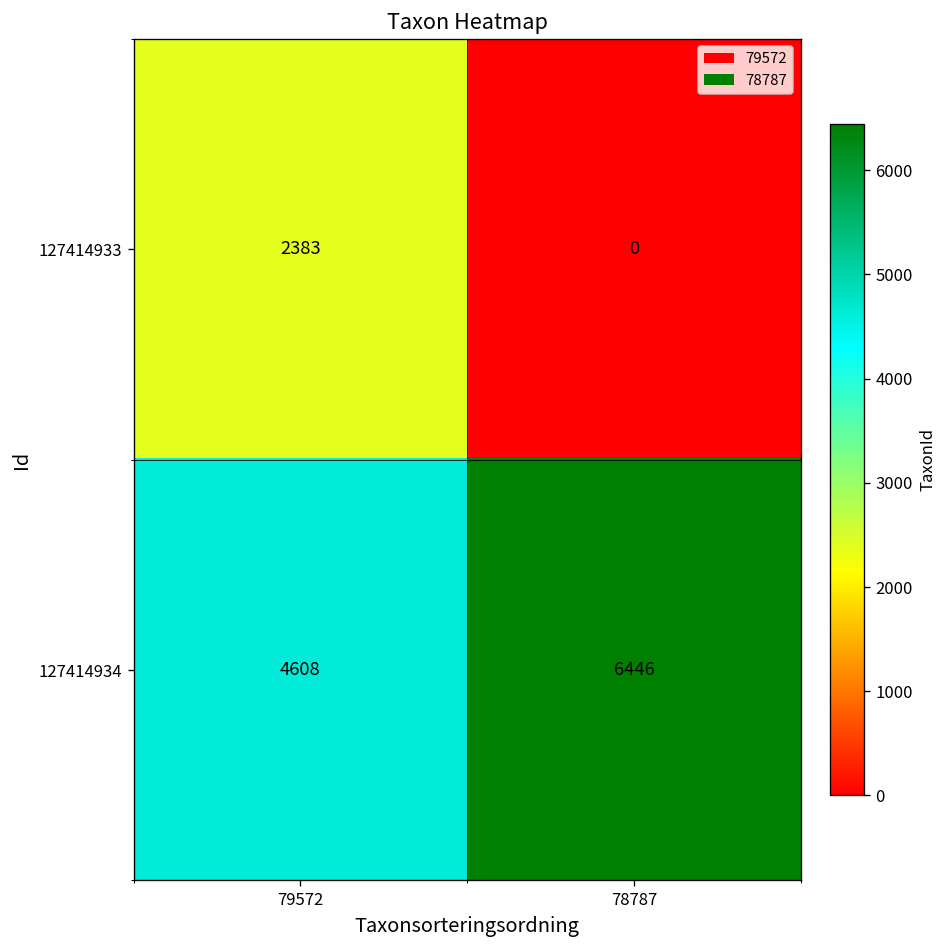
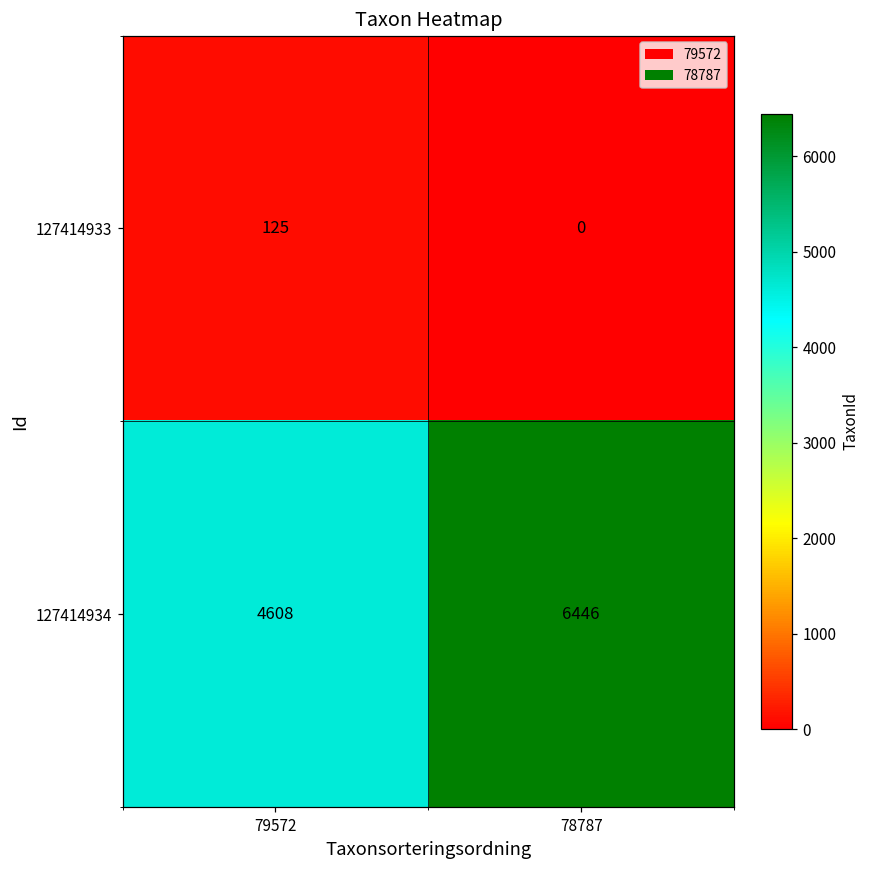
127414933, 79572: 2383 -> 125
